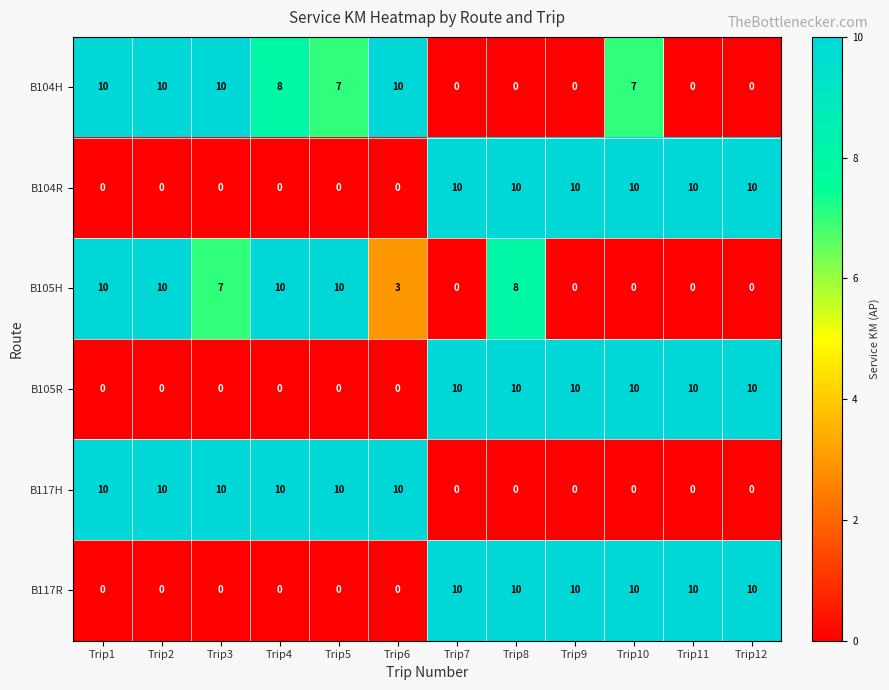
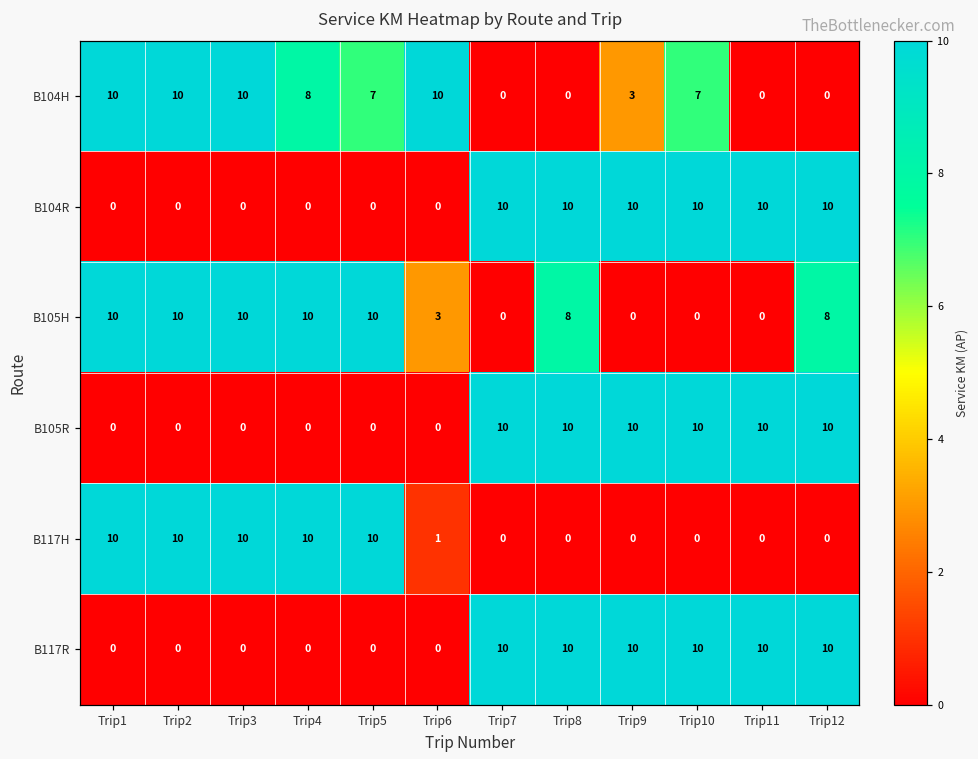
B104H, Trip9: 0 -> 3
B105H, Trip3: 7 -> 10
B105H, Trip12: 0 -> 8
B117H, Trip6: 10 -> 1
